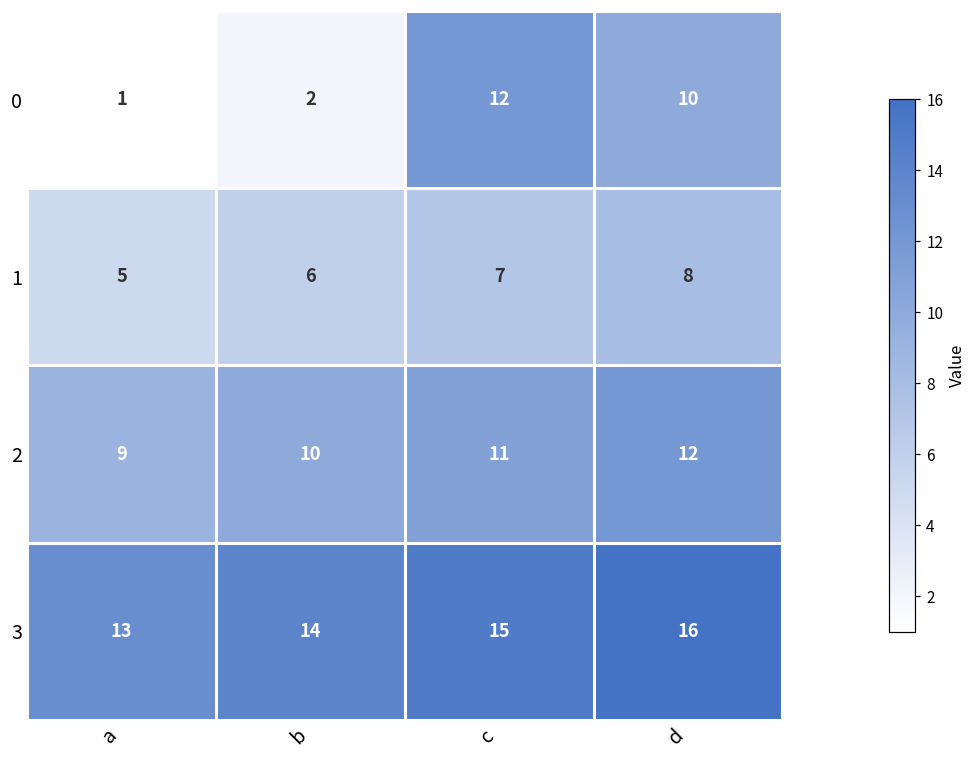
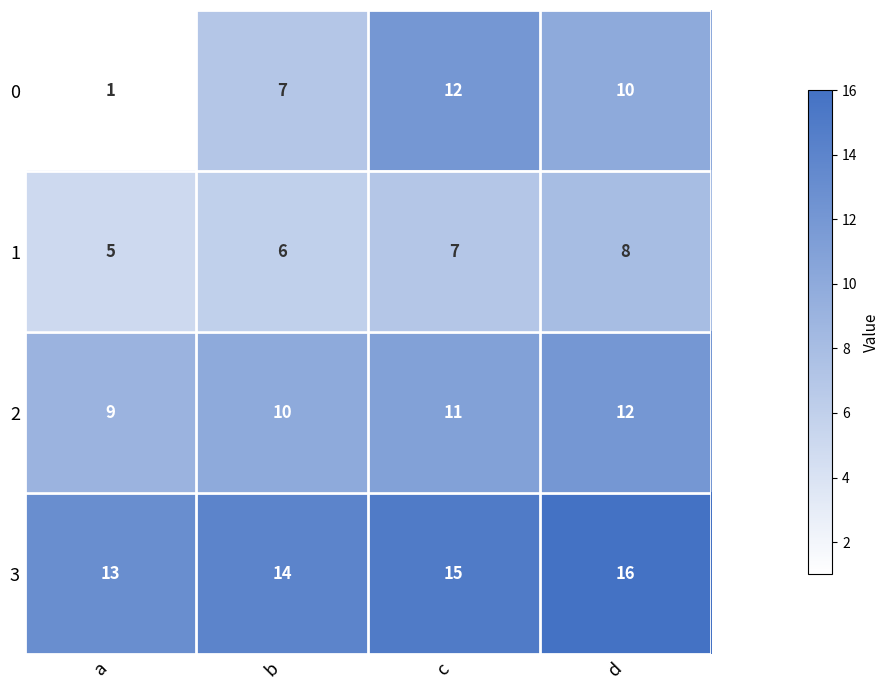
0, b: 2 -> 7
